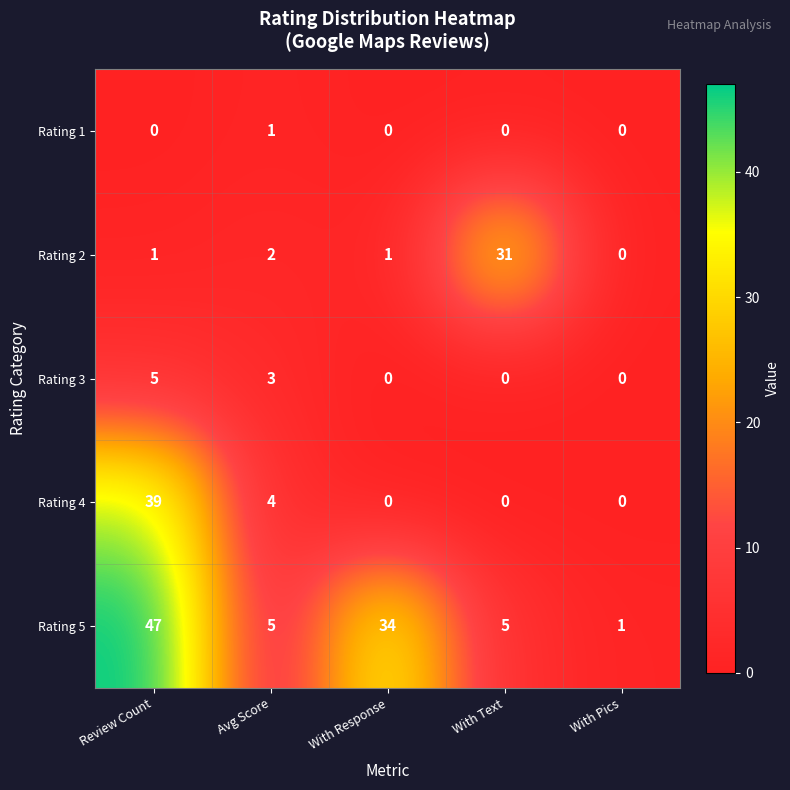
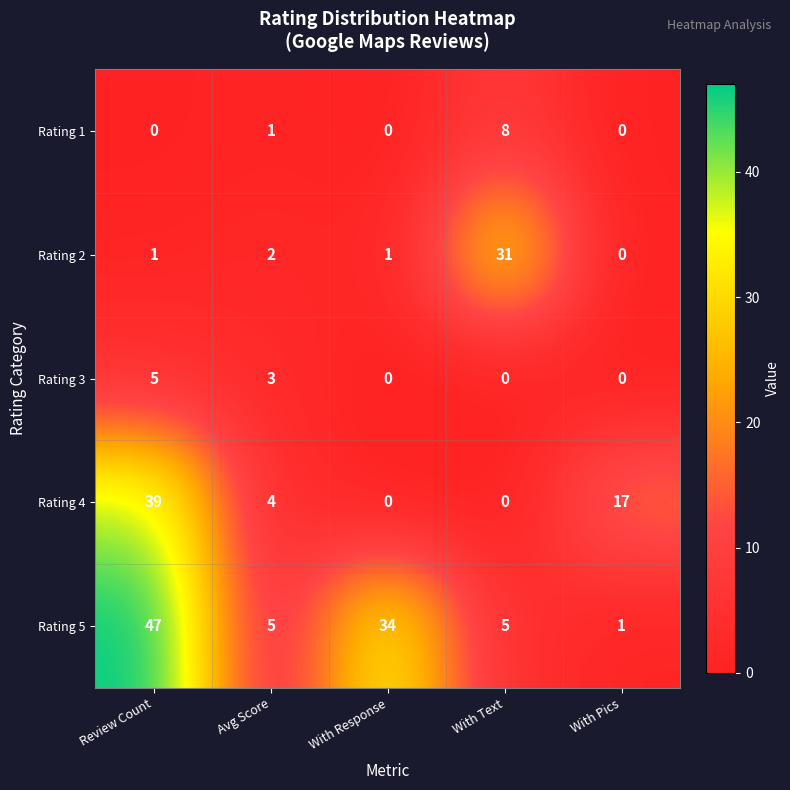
Rating 1, With Text: 0 -> 8
Rating 4, With Pics: 0 -> 17
